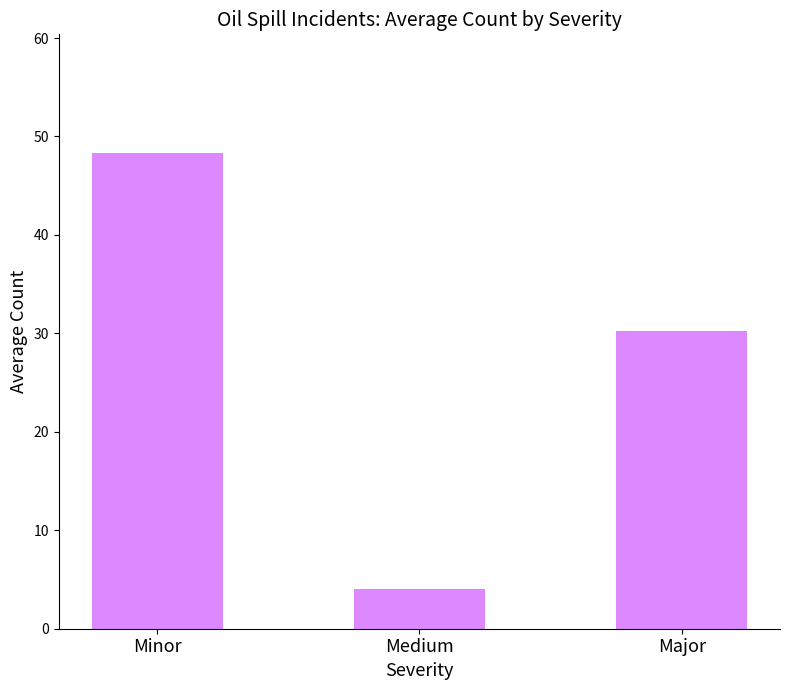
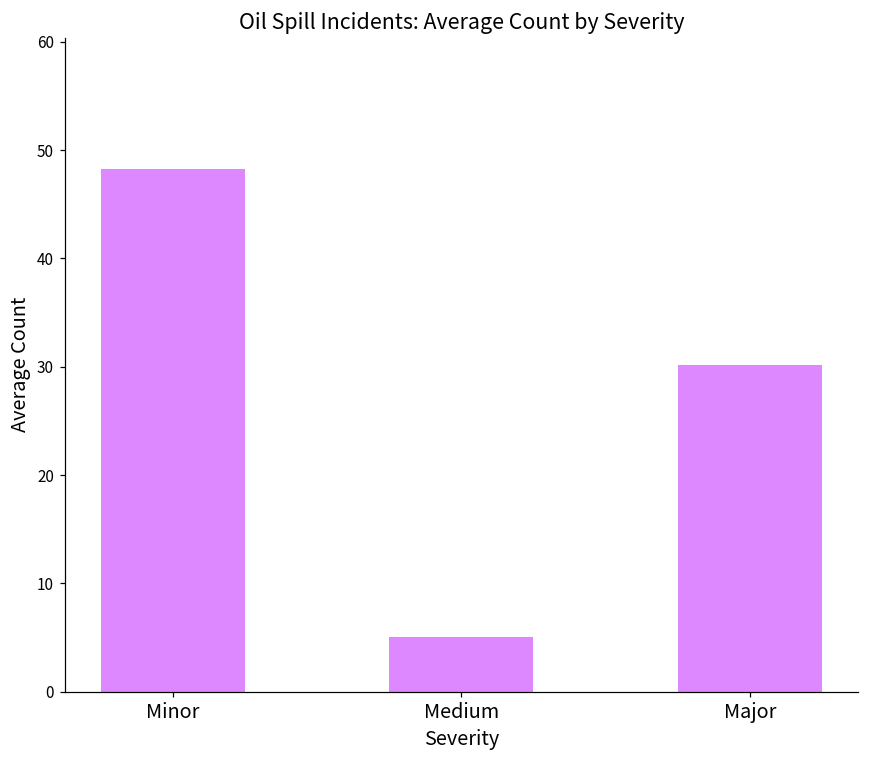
Medium: 4 -> 5
